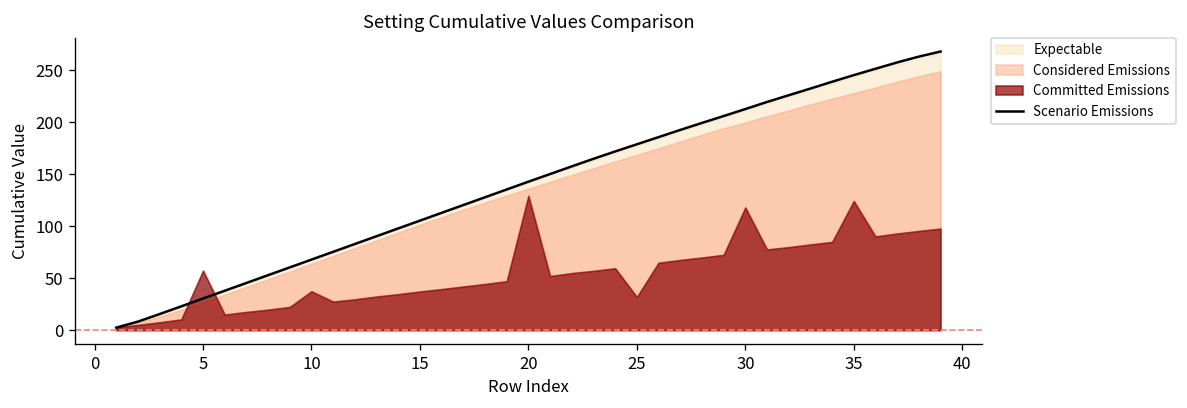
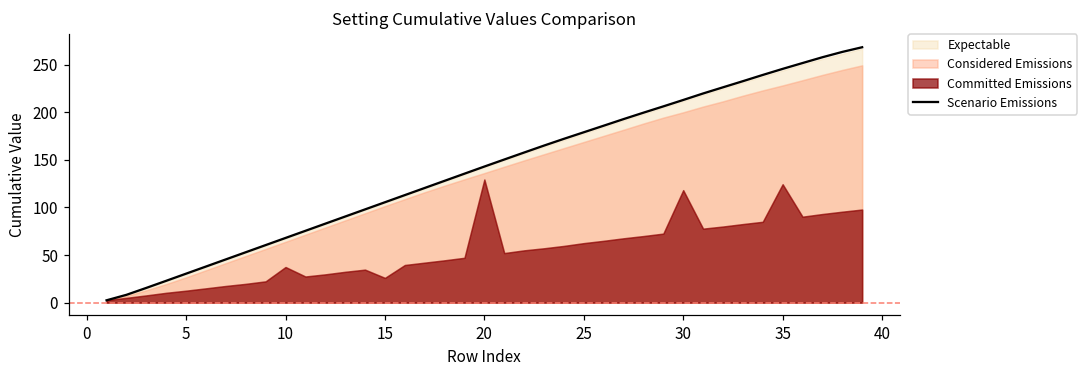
Committed Emissions, 5: 60 -> 10
Committed Emissions, 15: 40 -> 30
Committed Emissions, 25: 30 -> 60
